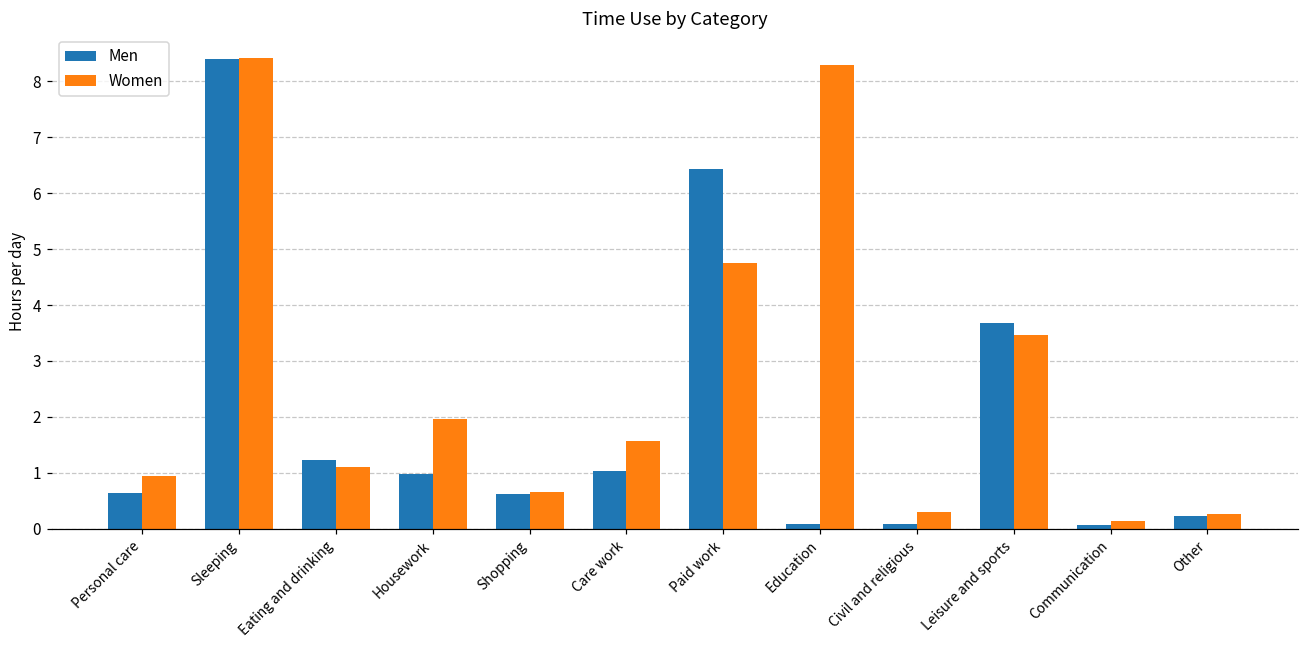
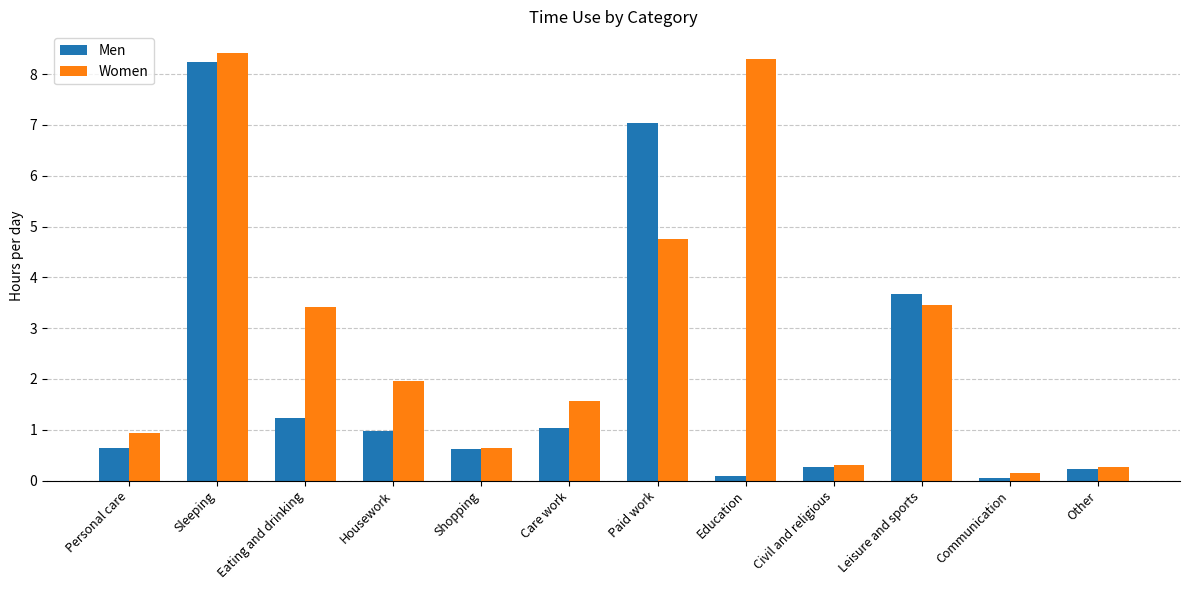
Men, Sleeping: 8.4 -> 8.2
Women, Eating and drinking: 1.1 -> 3.4
Men, Paid work: 6.4 -> 7.0
Men, Civil and religious: 0.1 -> 0.3
